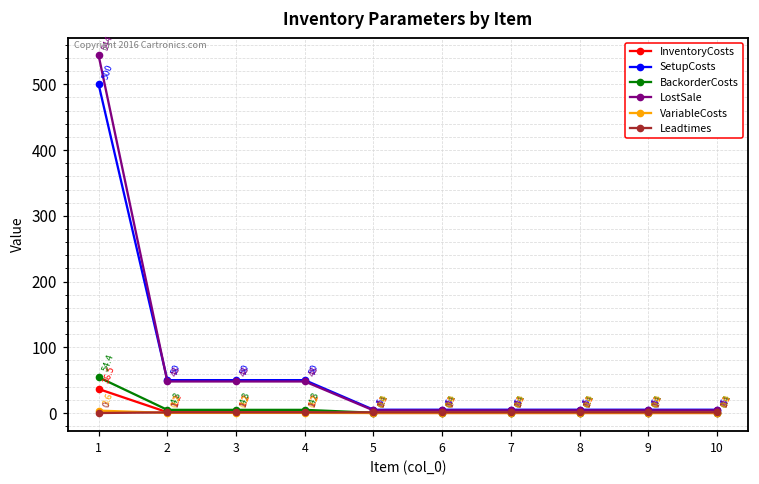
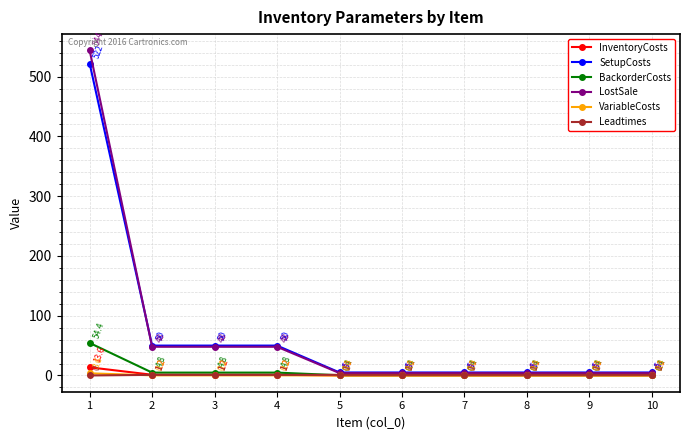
InventoryCosts, 1: 36.5 -> 13.6
SetupCosts, 1: 500 -> 522
